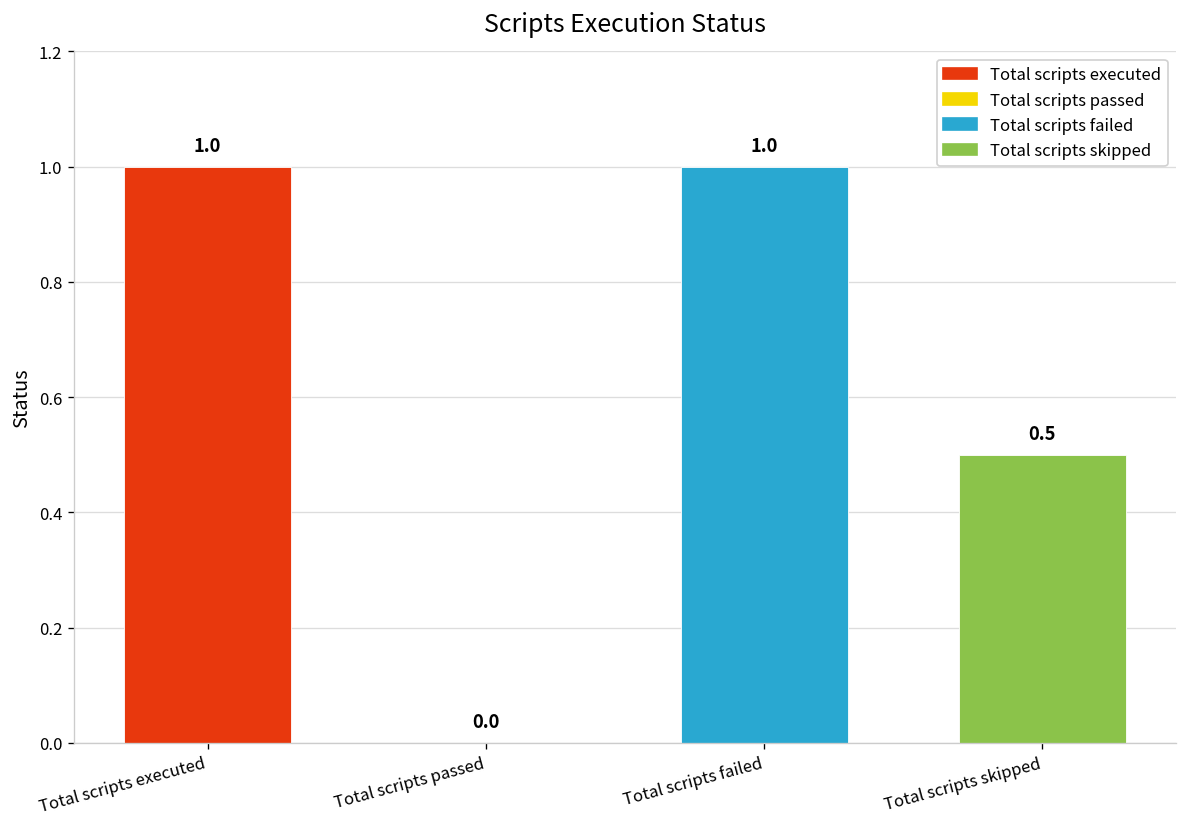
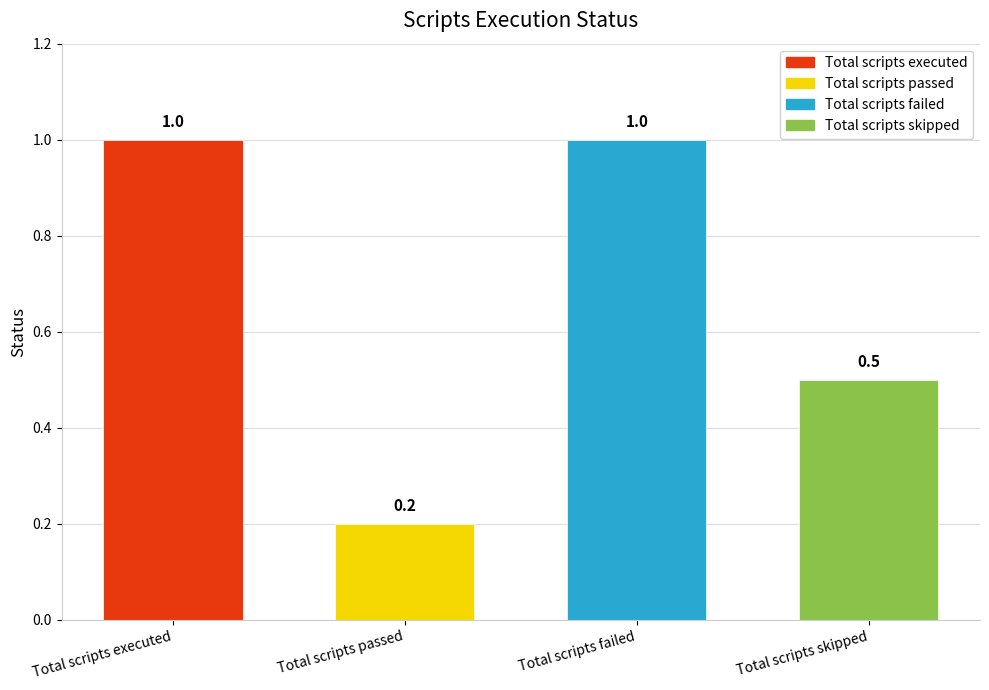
Total scripts passed: 0.0 -> 0.2
